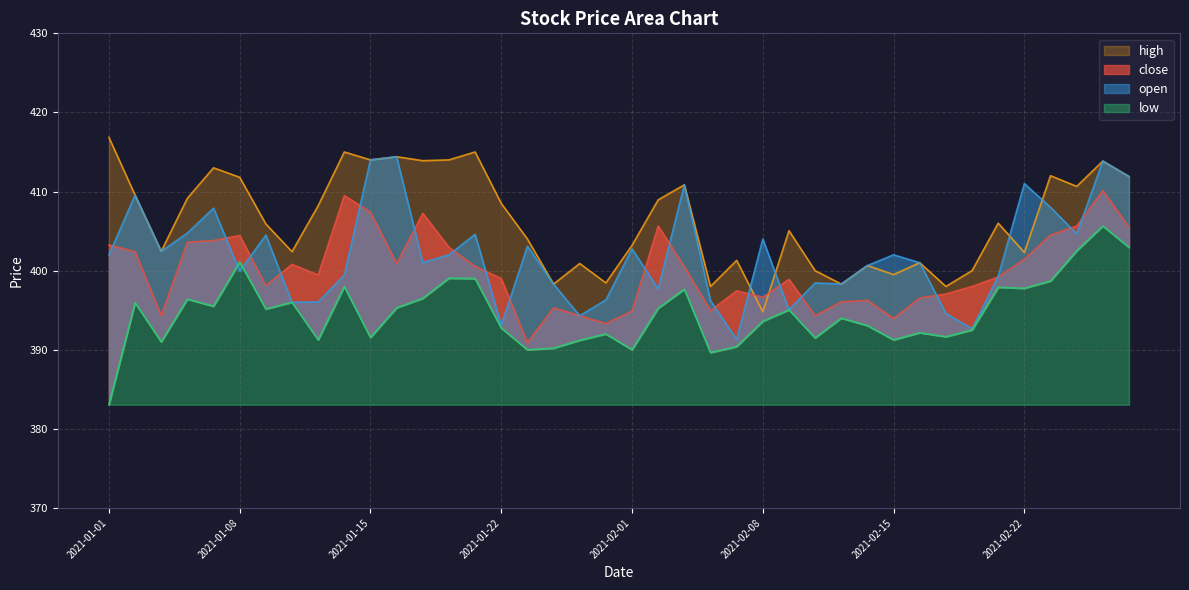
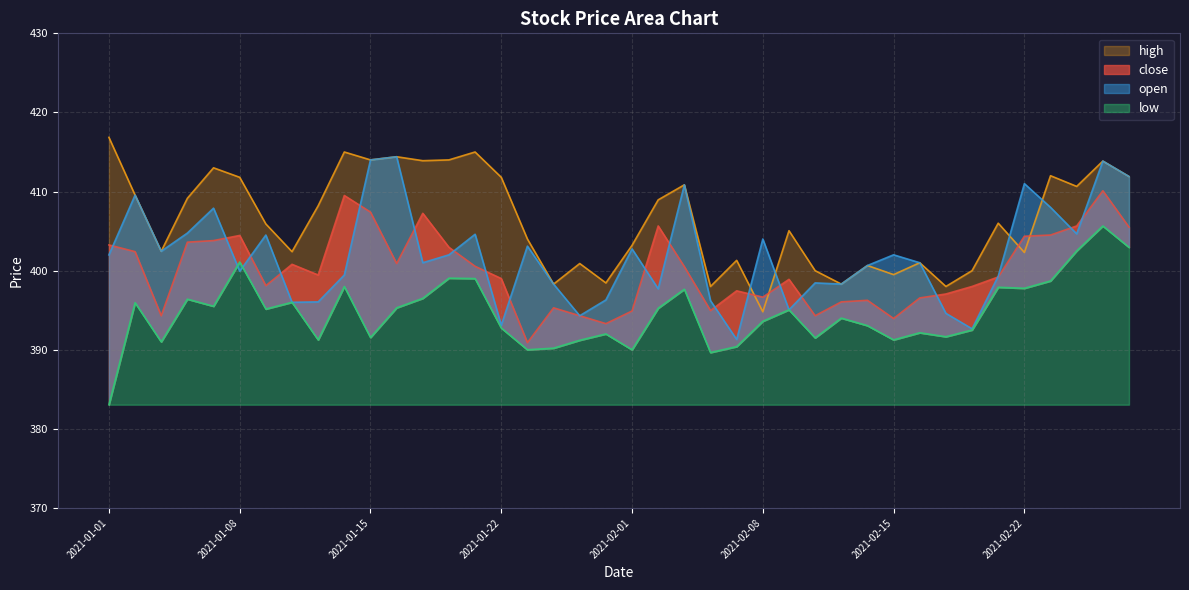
high, 2021-01-22: 409 -> 412
close, 2021-02-22: 401 -> 404
